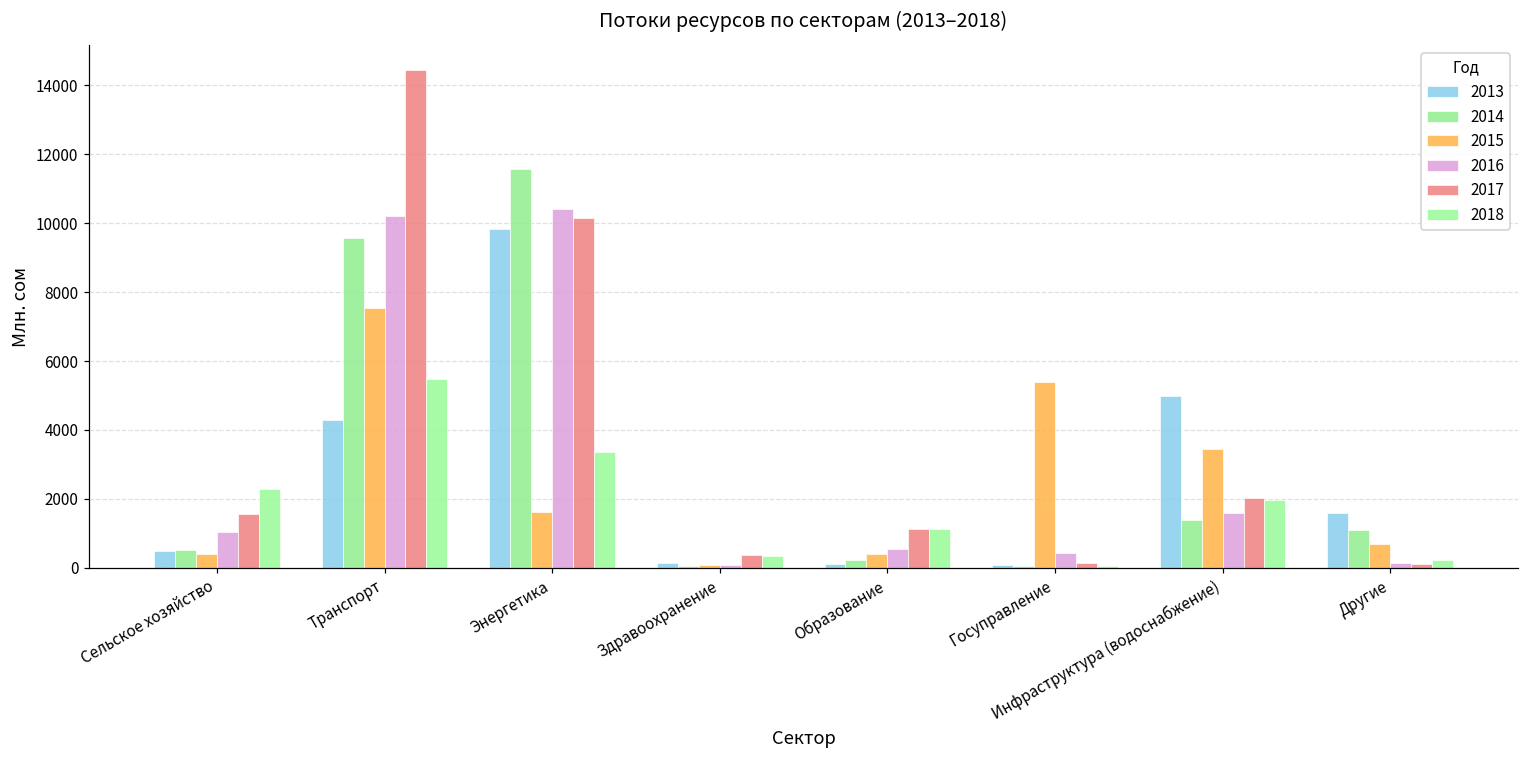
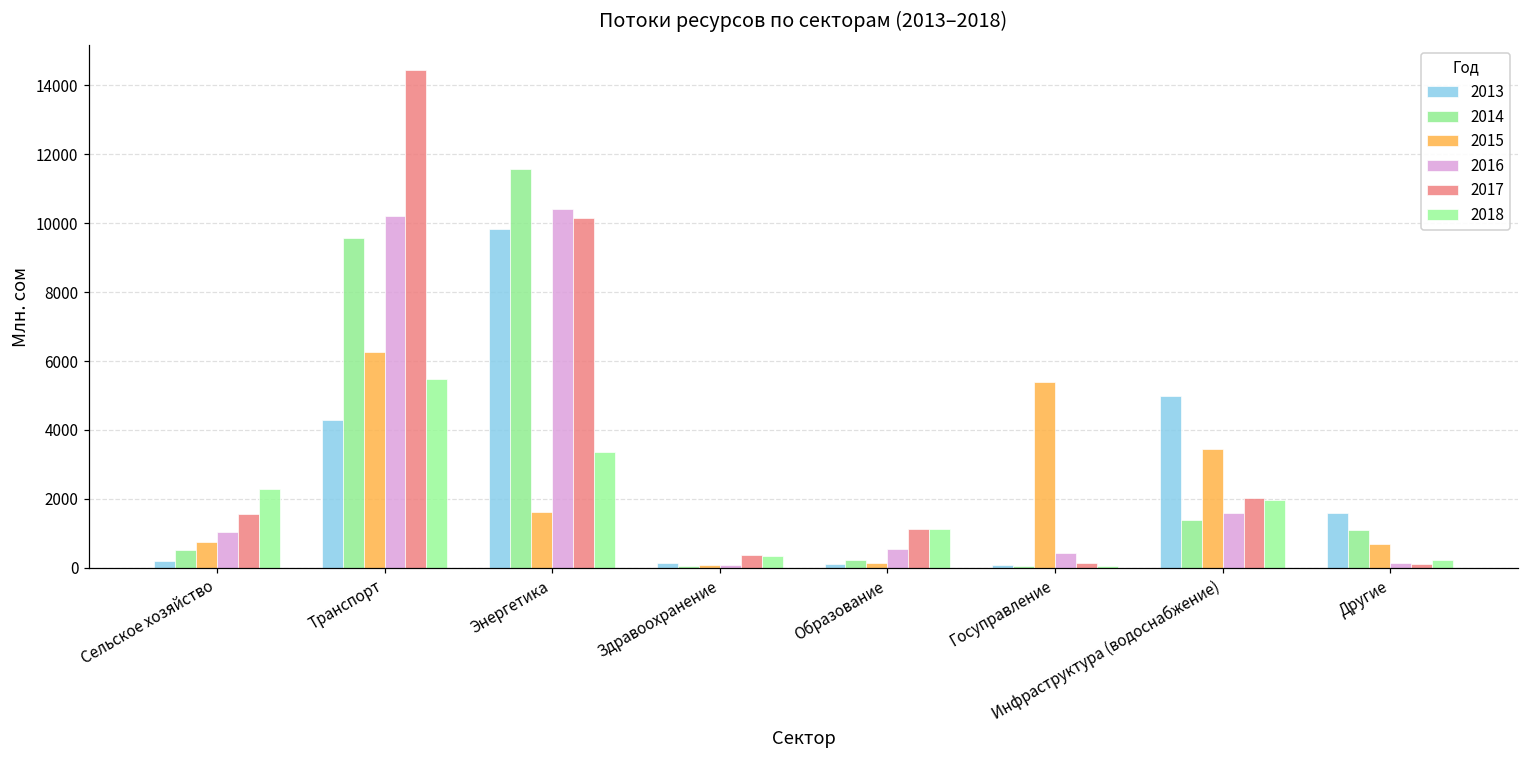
2013, Сельское хозяйство: 500 -> 200
2015, Сельское хозяйство: 400 -> 800
2015, Транспорт: 7600 -> 6300
2015, Образование: 400 -> 100
